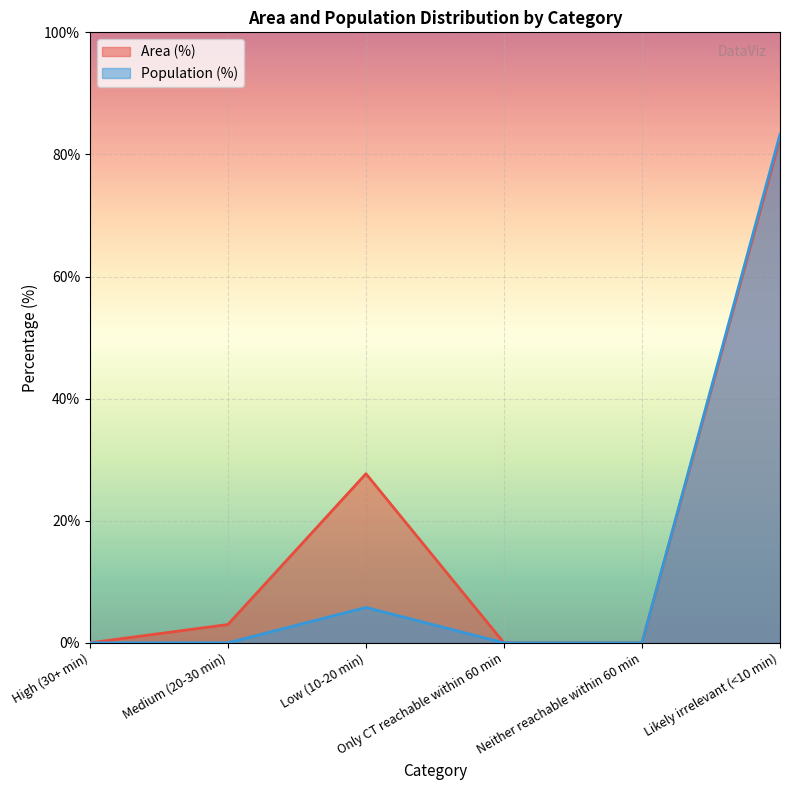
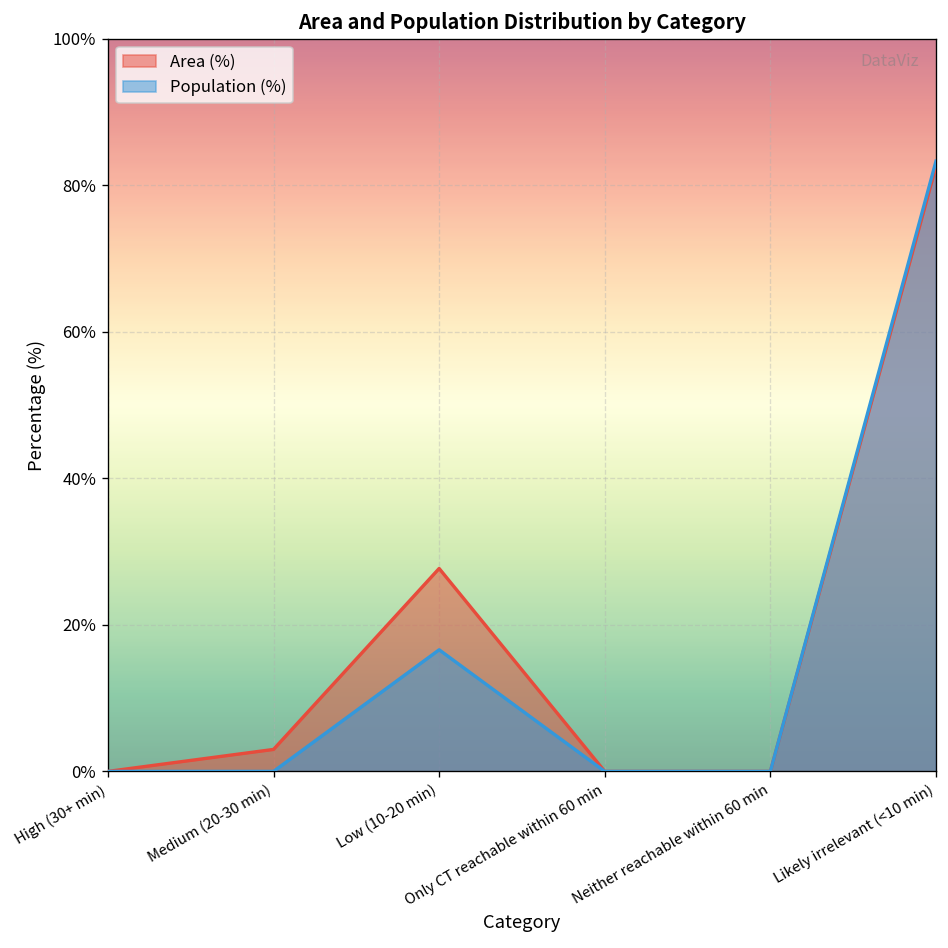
Population (%), Low (10-20 min): 6% -> 17%
